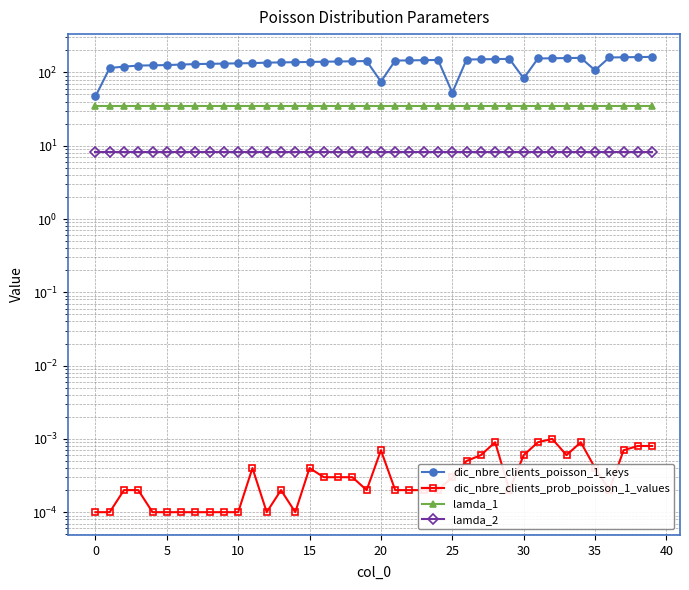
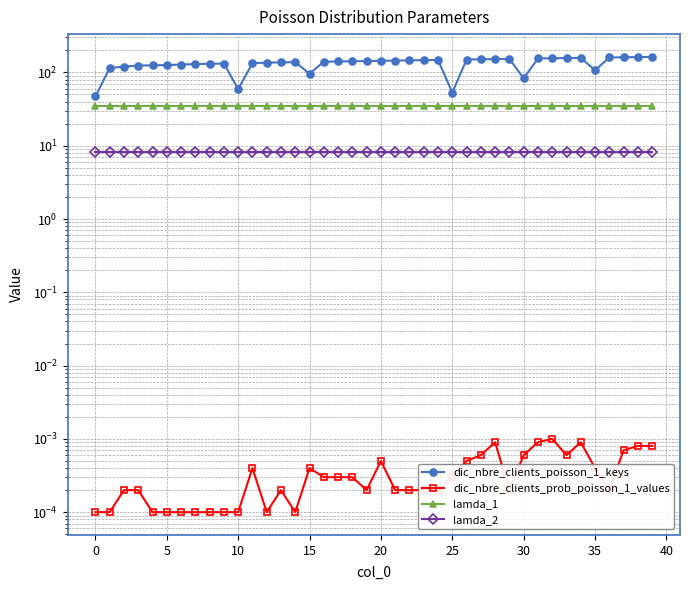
dic_nbre_clients_poisson_1_keys, 10: 130 -> 60
dic_nbre_clients_poisson_1_keys, 15: 140 -> 100
dic_nbre_clients_poisson_1_keys, 20: 80 -> 140
dic_nbre_clients_prob_poisson_1_values, 20: 0.0007 -> 0.0005
